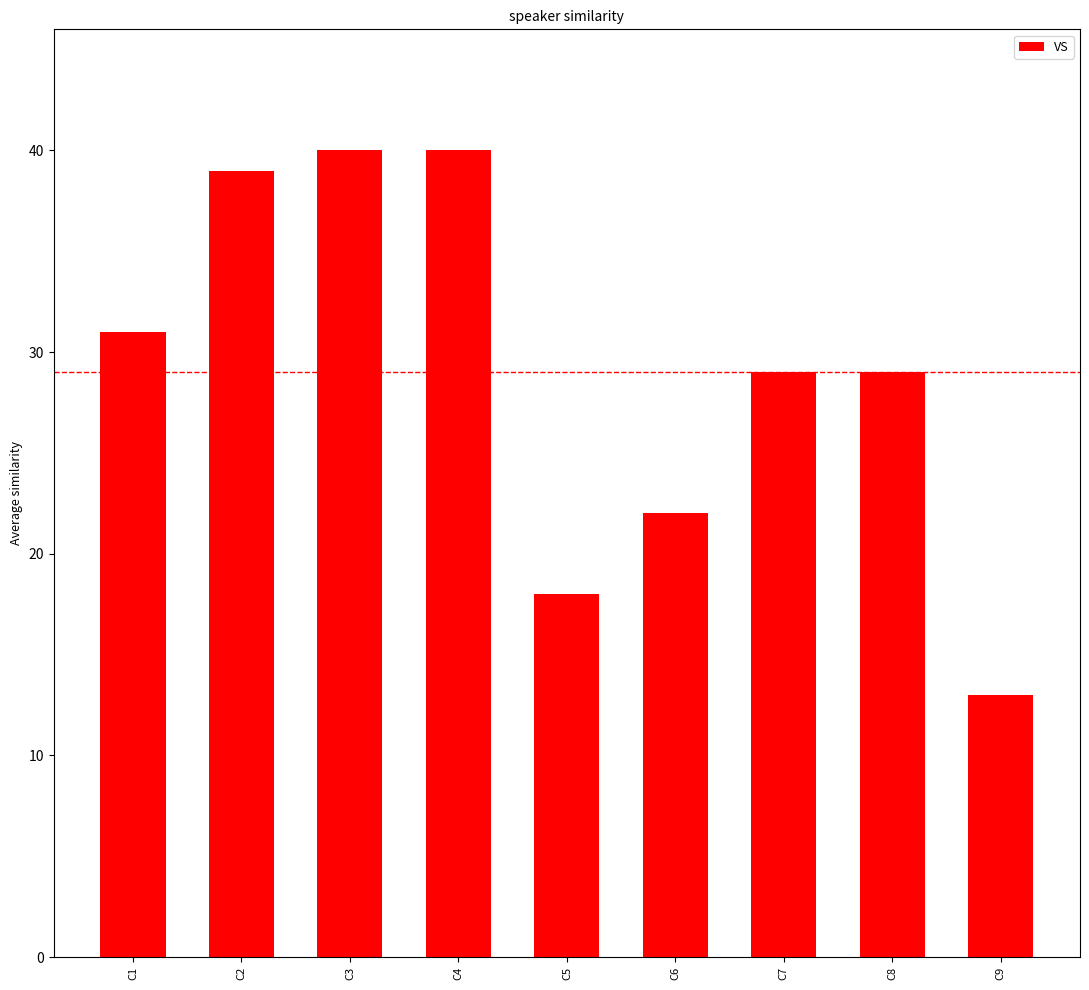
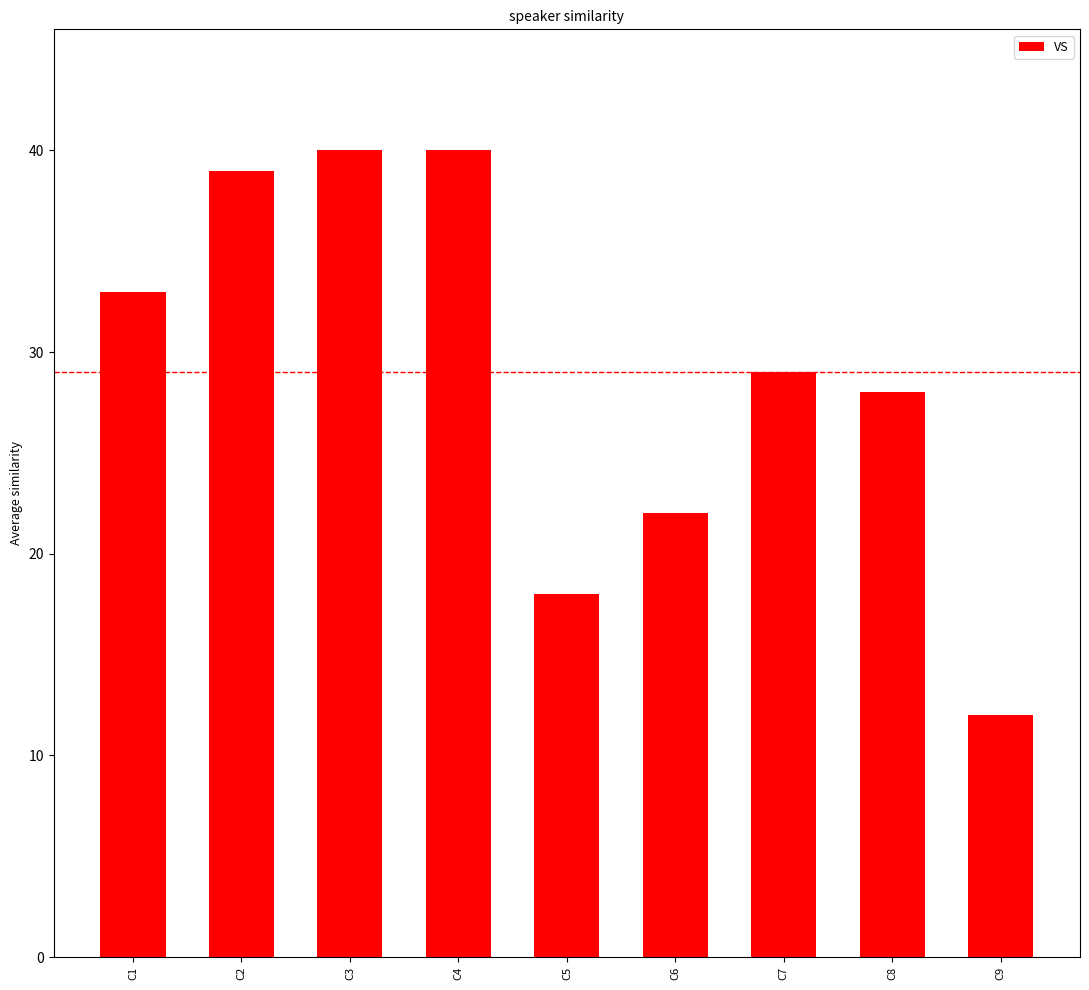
C1: 31 -> 33
C8: 29 -> 28
C9: 13 -> 12
